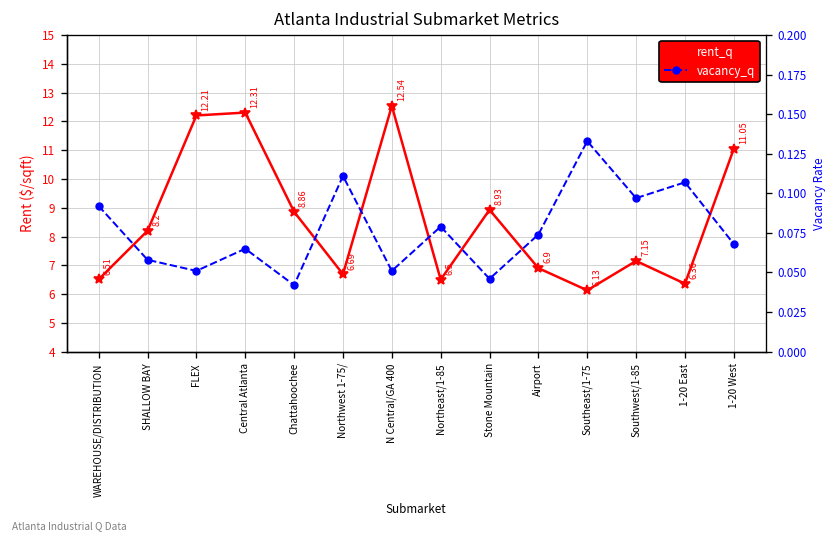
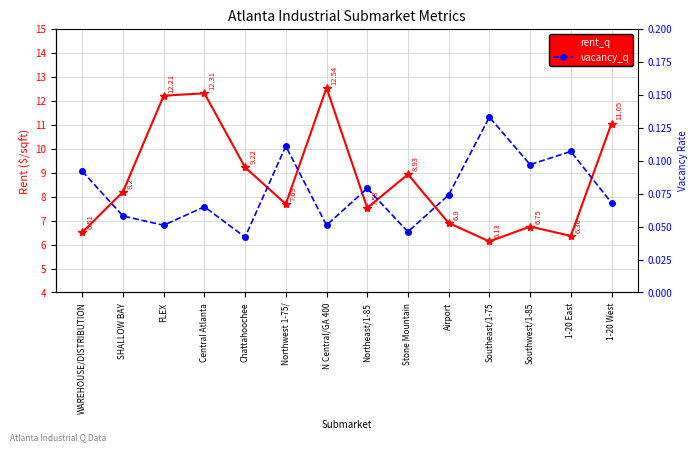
rent_q, Chattahoochee: 8.86 -> 9.22
rent_q, Northwest 1-75/: 6.69 -> 7.69
rent_q, Northeast/1-85: 6.5 -> 7.53
rent_q, Southwest/1-85: 7.15 -> 6.75
